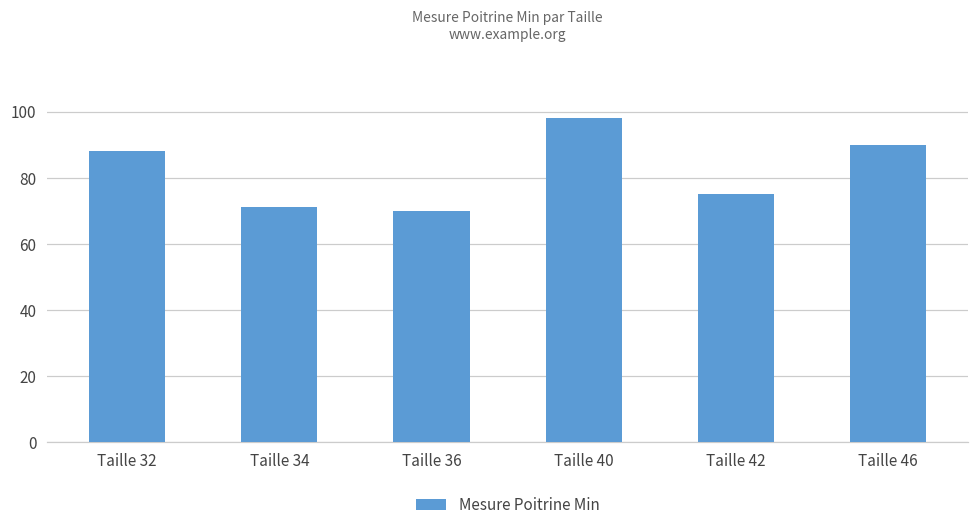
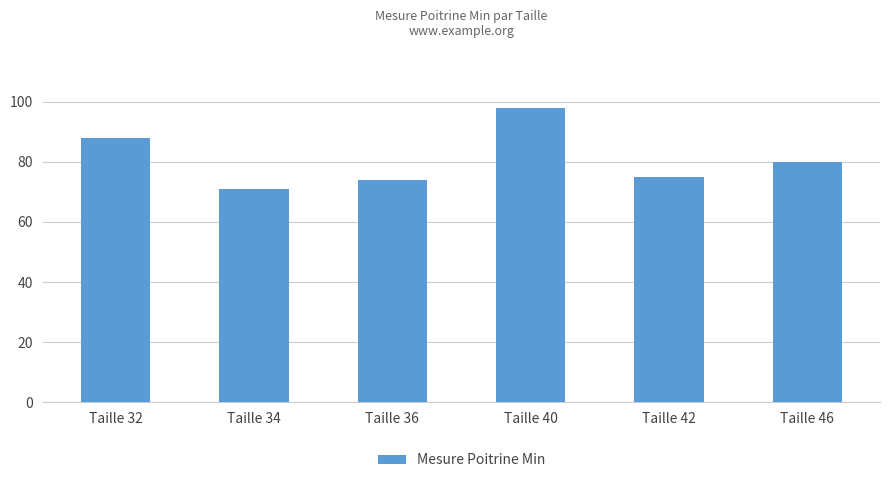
Taille 36: 70 -> 74
Taille 46: 90 -> 80
